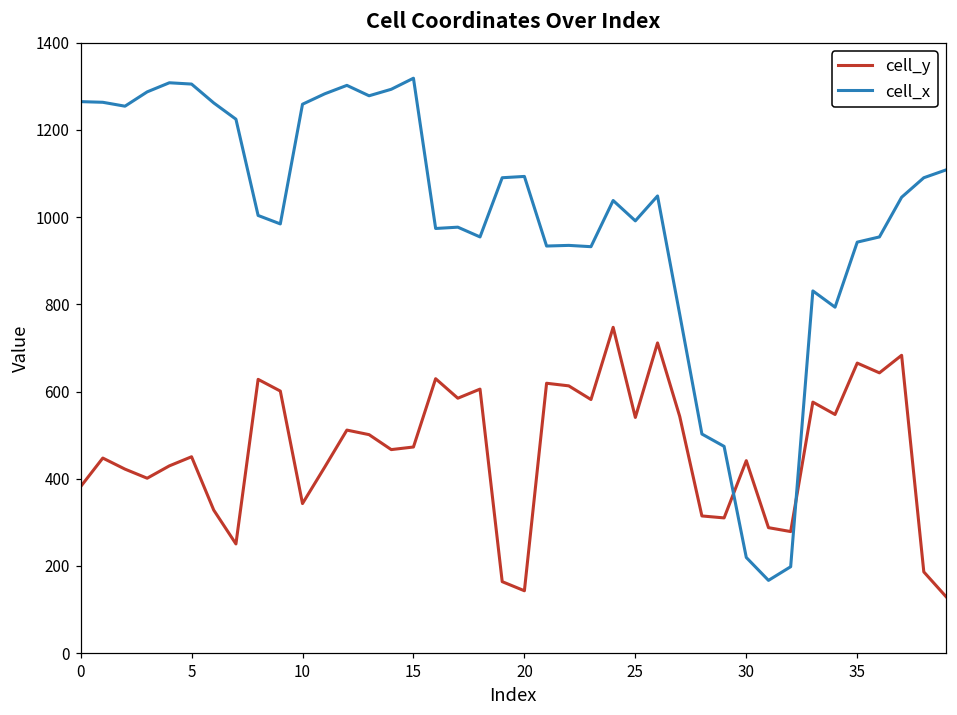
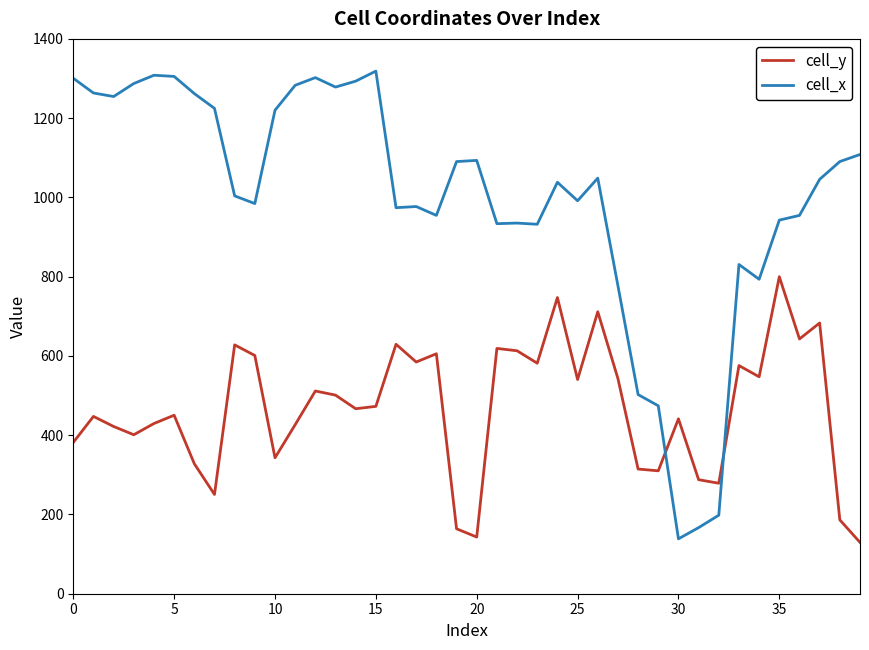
cell_x, 0: 1260 -> 1300
cell_x, 10: 1260 -> 1220
cell_x, 30: 220 -> 140
cell_y, 35: 670 -> 800
